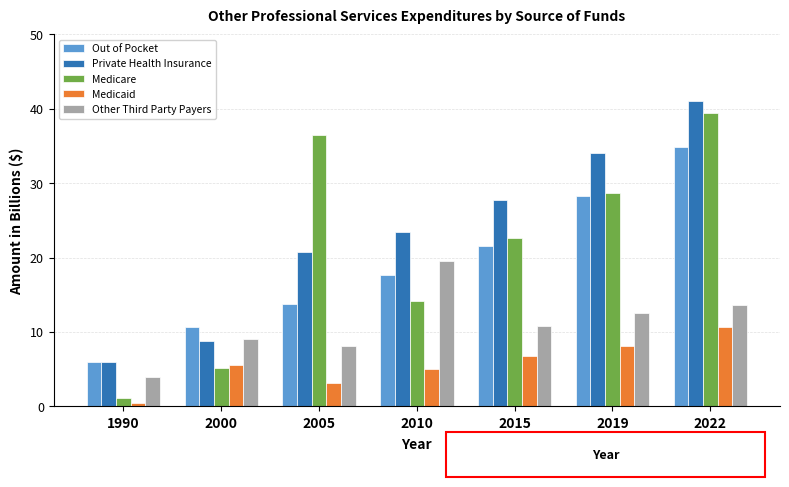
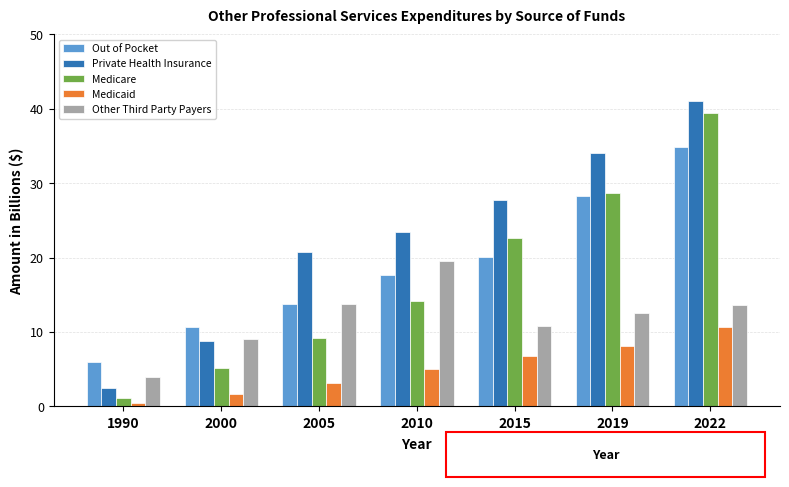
Private Health Insurance, 1990: 6 -> 3
Medicaid, 2000: 6 -> 2
Medicare, 2005: 37 -> 9
Other Third Party Payers, 2005: 8 -> 14
Out of Pocket, 2015: 22 -> 20
